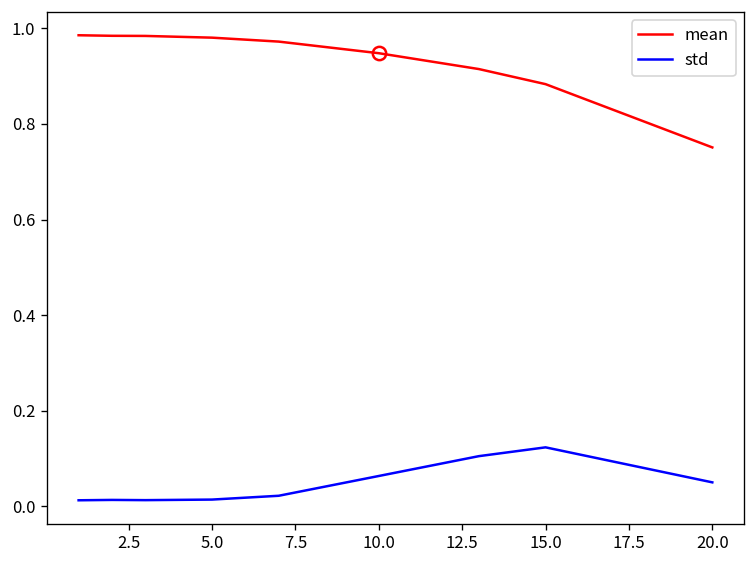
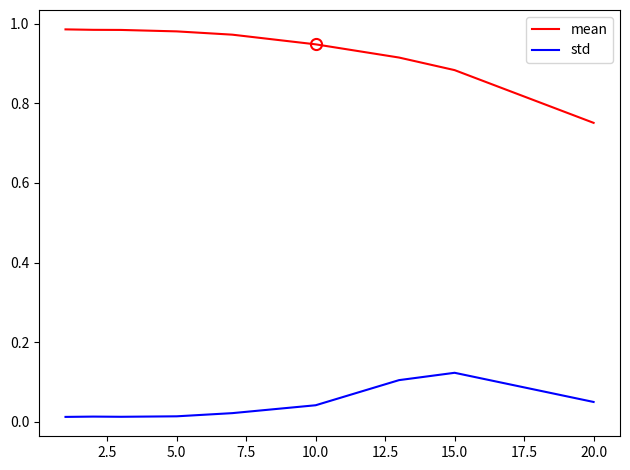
std, 10.0: 0.06 -> 0.04
